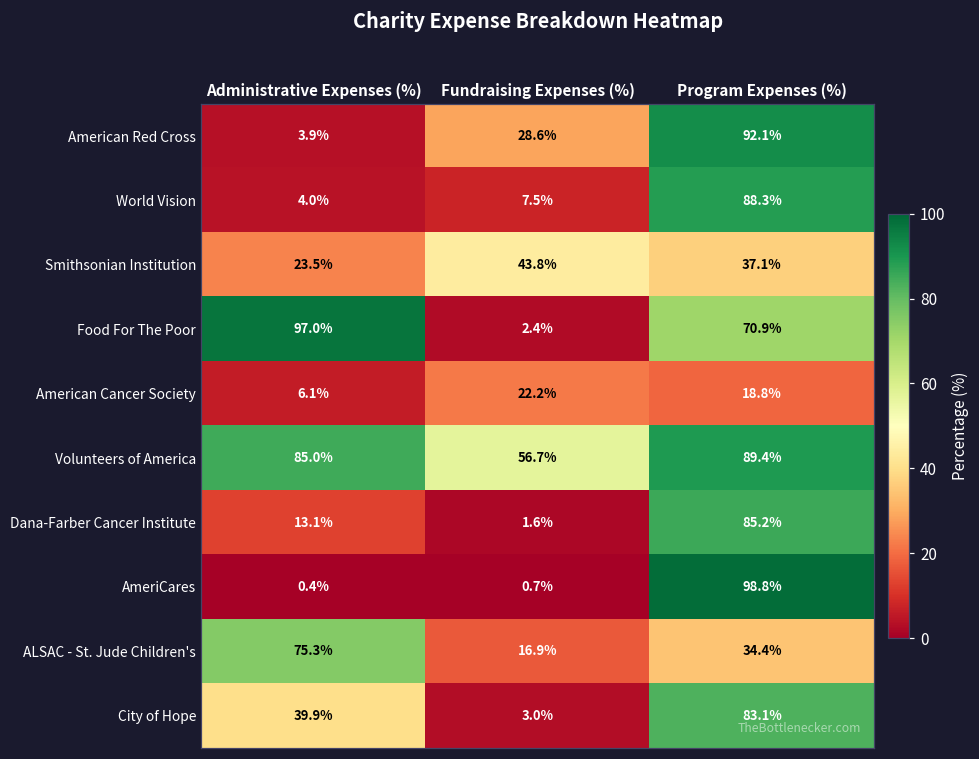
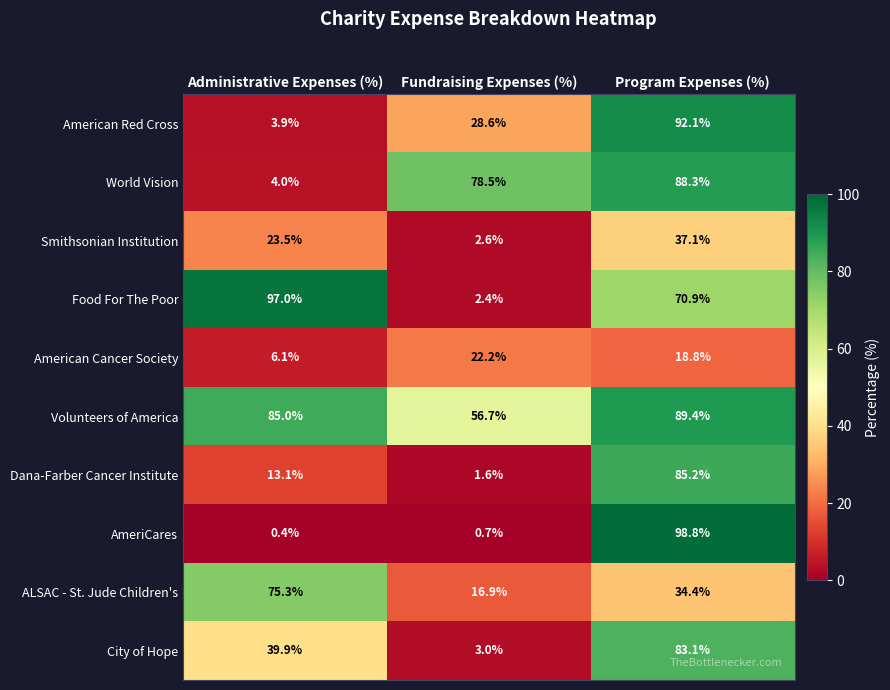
World Vision, Fundraising Expenses (%): 7.5% -> 78.5%
Smithsonian Institution, Fundraising Expenses (%): 43.8% -> 2.6%
